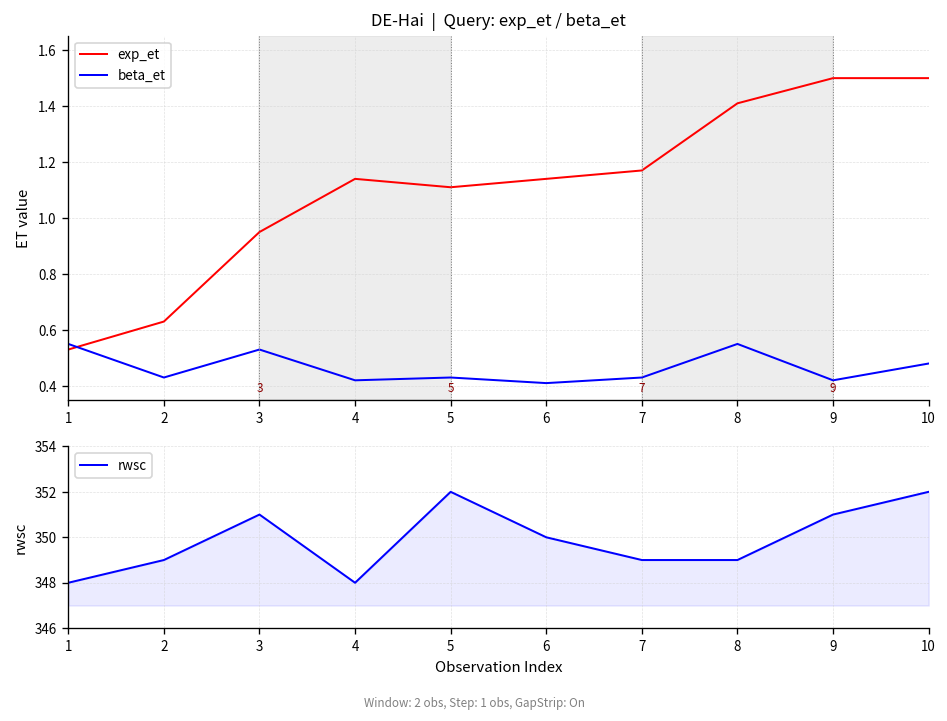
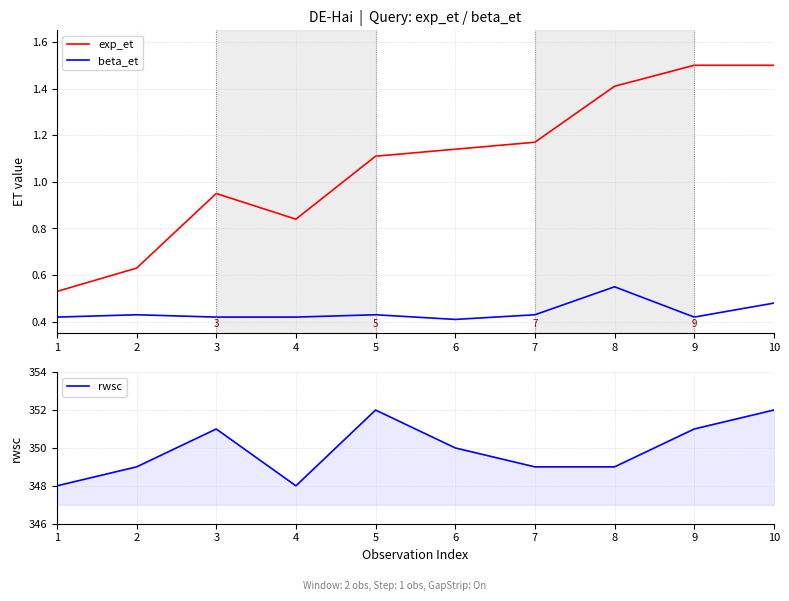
DE-Hai | Query: exp_et / beta_et, beta_et, 1: 0.55 -> 0.42
DE-Hai | Query: exp_et / beta_et, beta_et, 3: 0.53 -> 0.42
DE-Hai | Query: exp_et / beta_et, exp_et, 4: 1.14 -> 0.84
